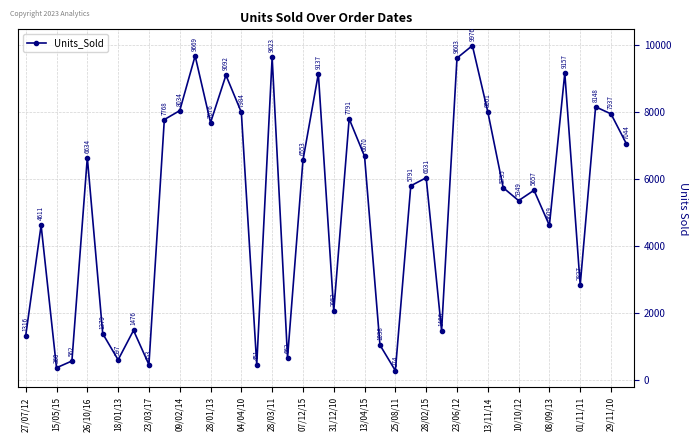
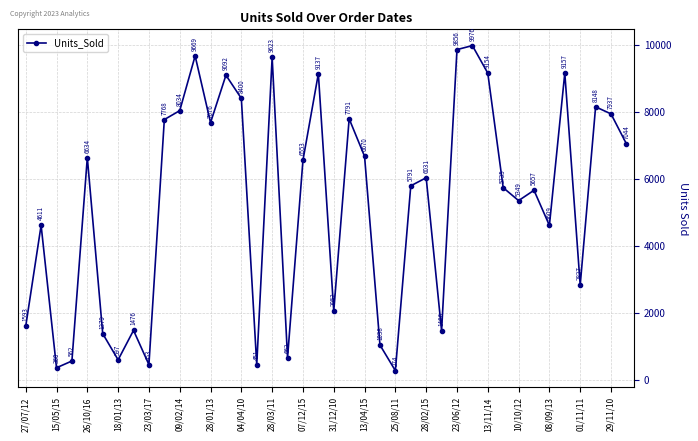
27/07/12: 1316 -> 1593
04/04/10: 7984 -> 8400
23/06/12: 9603 -> 9856
13/11/14: 8001 -> 9154
